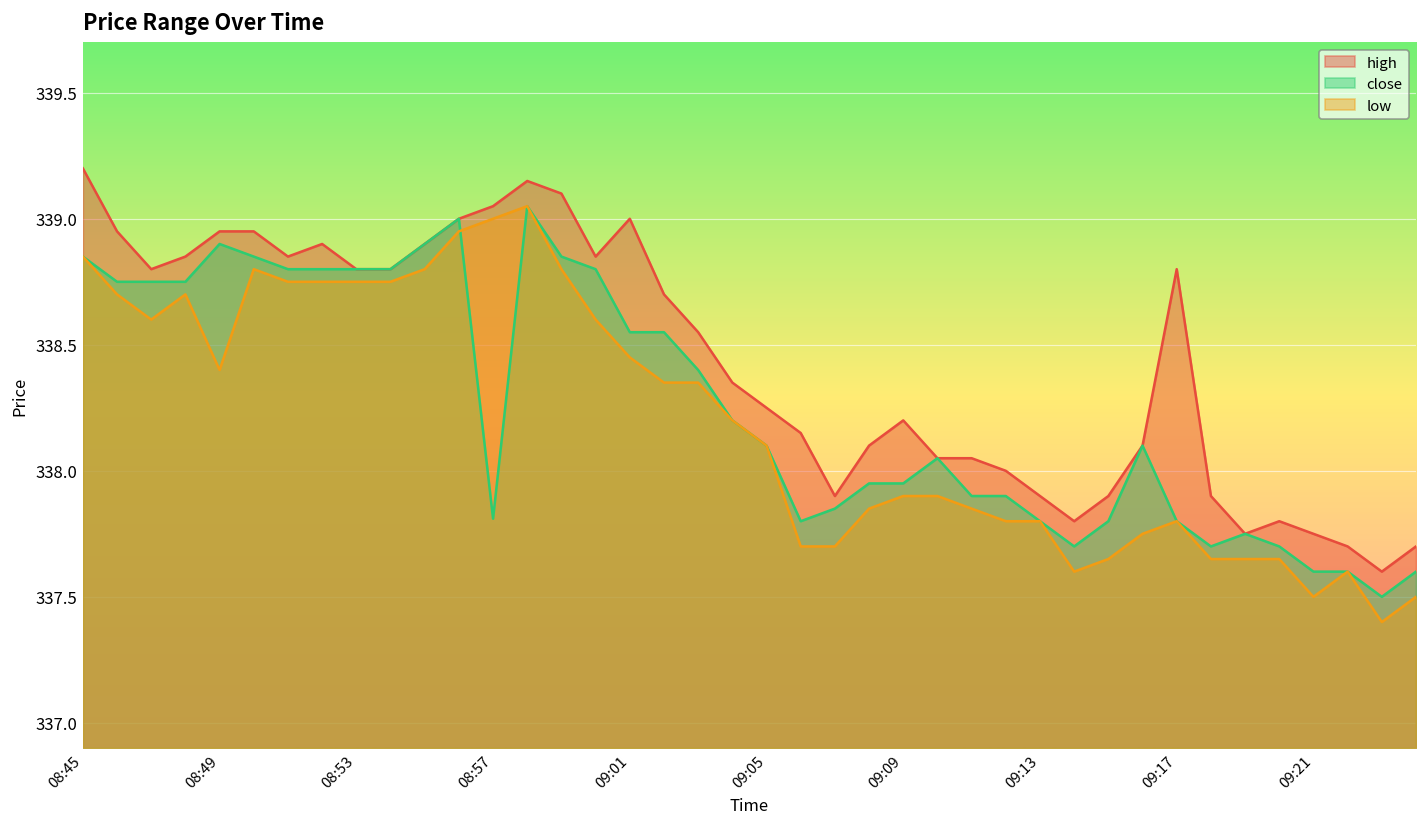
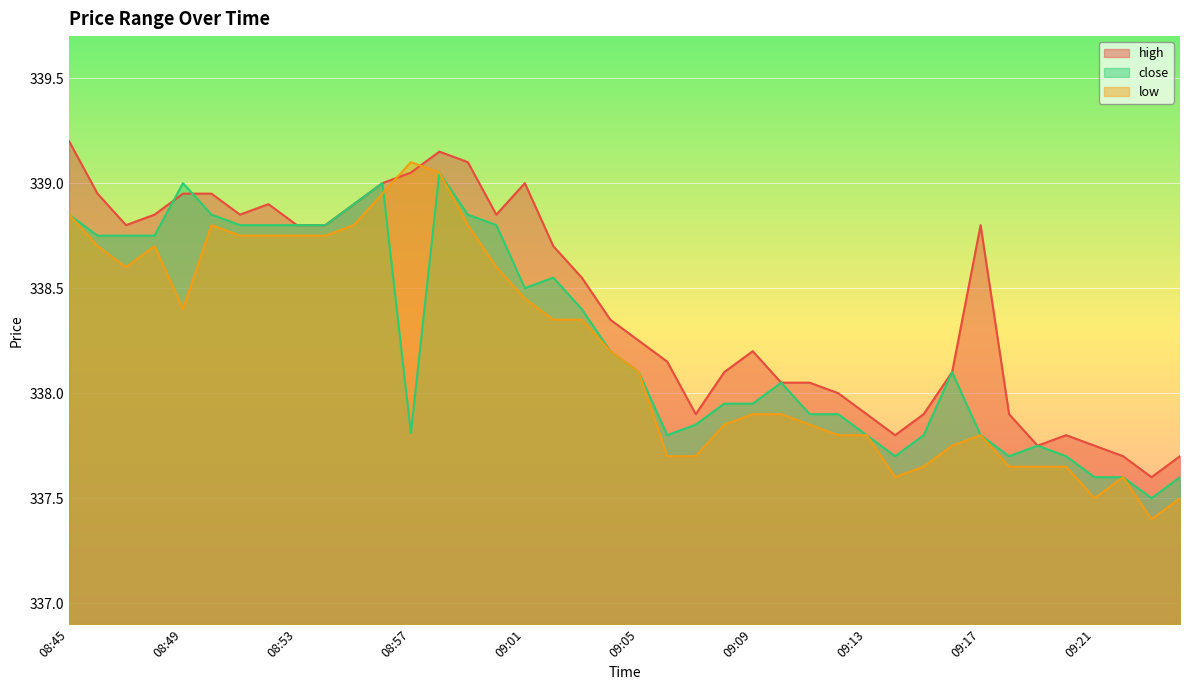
close, 08:49: 338.9 -> 339.0
low, 08:57: 339.0 -> 339.1
close, 09:01: 338.55 -> 338.50
